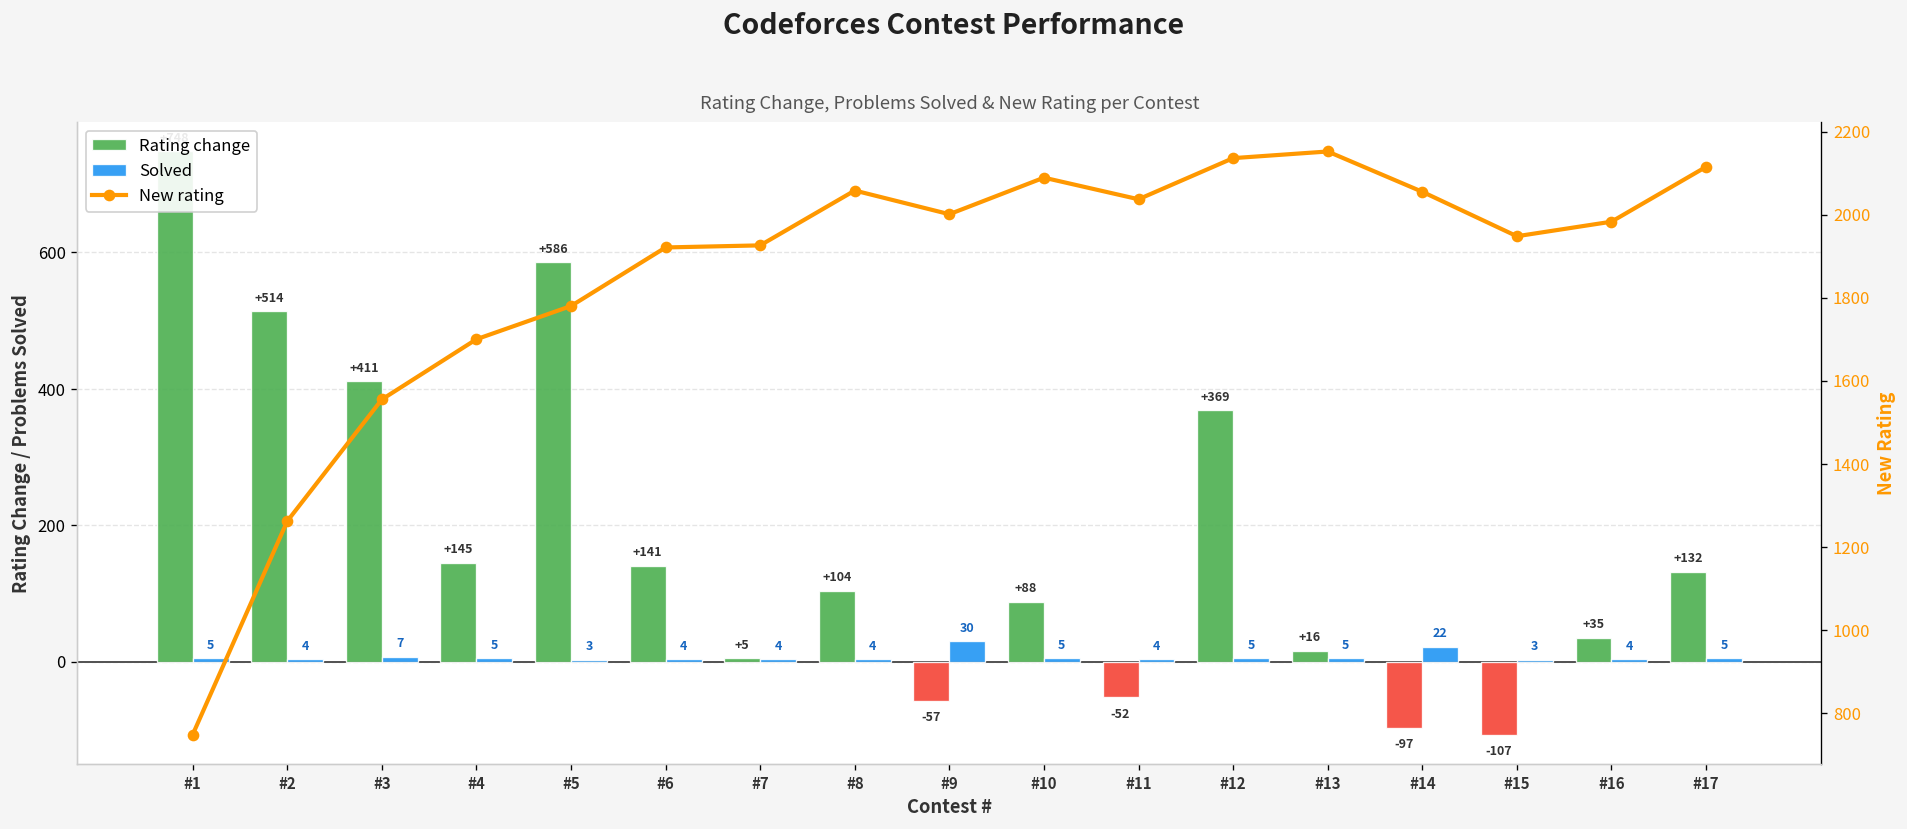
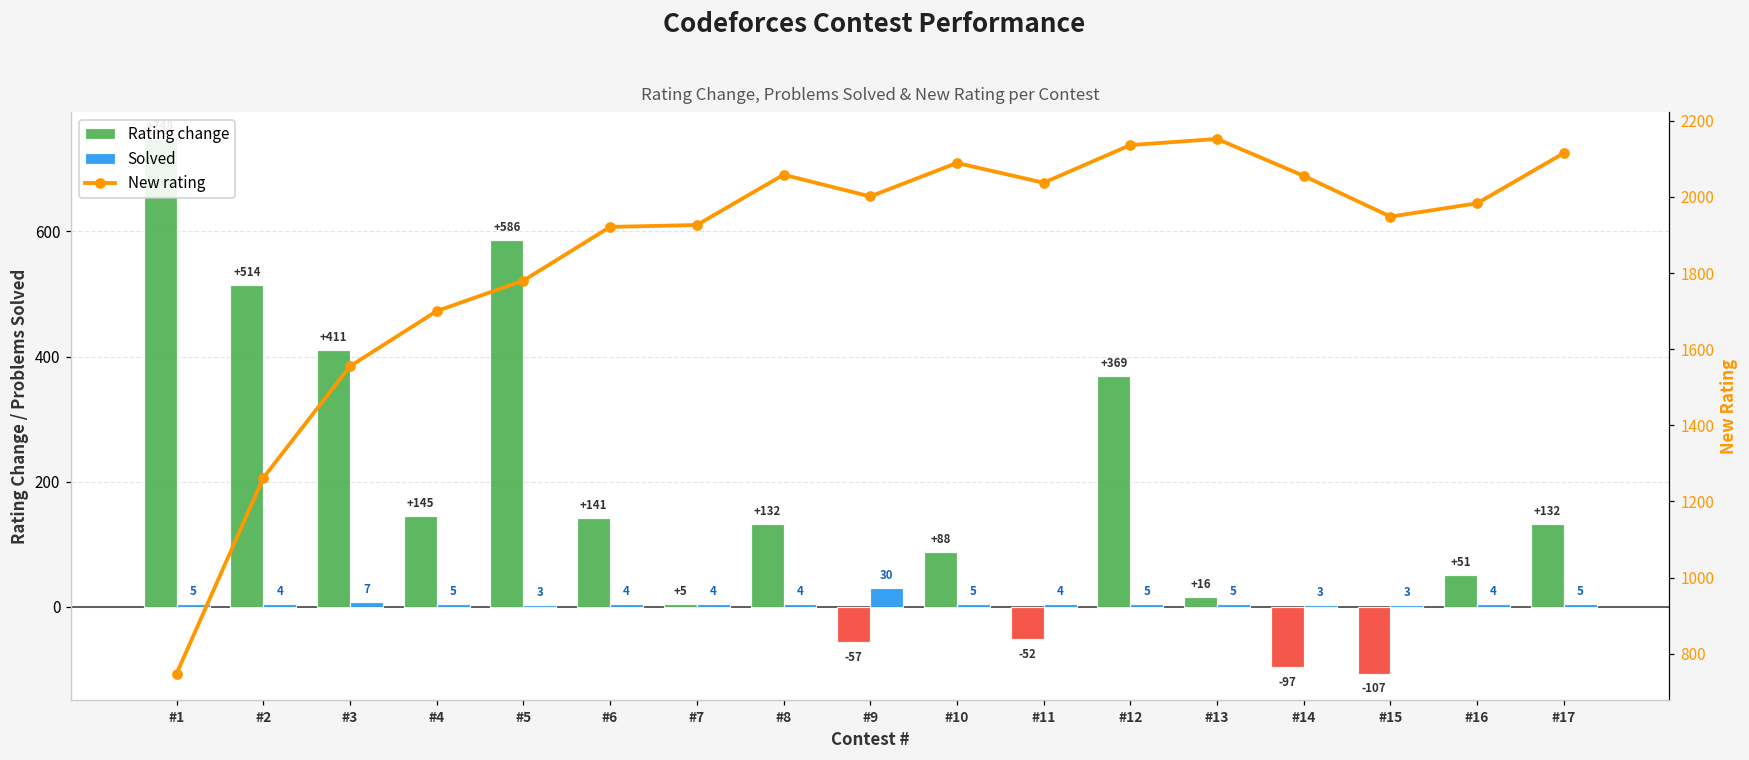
Rating change, #8: +104 -> +132
Solved, #14: 22 -> 3
Rating change, #16: +35 -> +51
